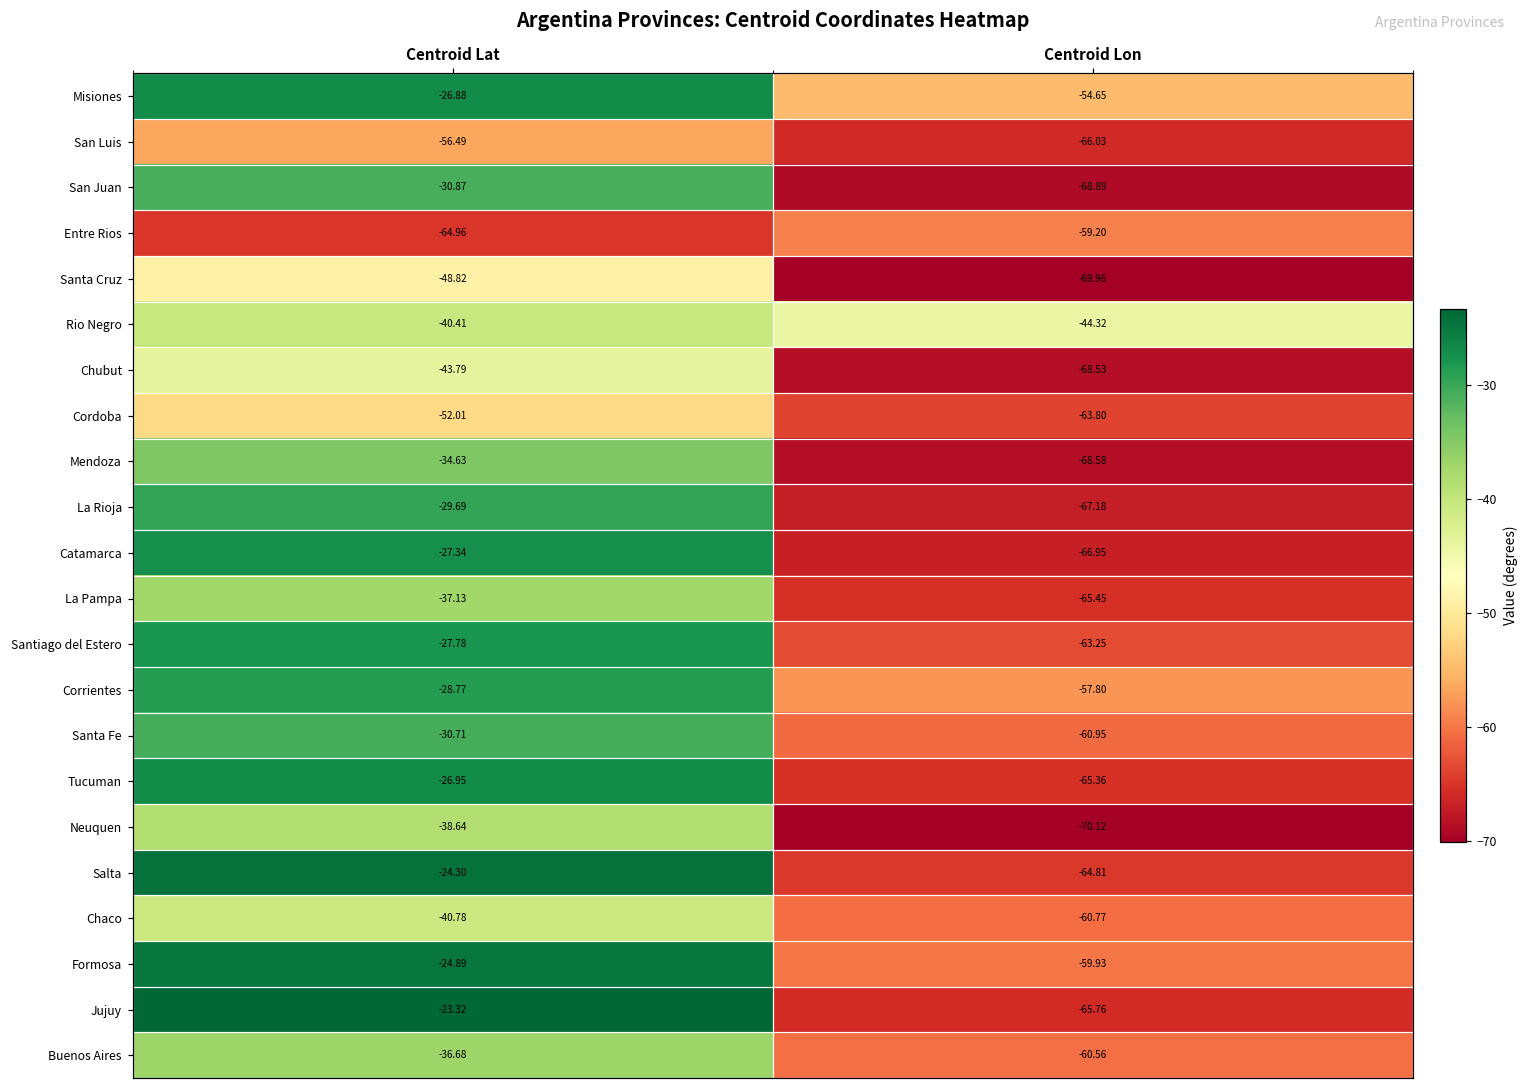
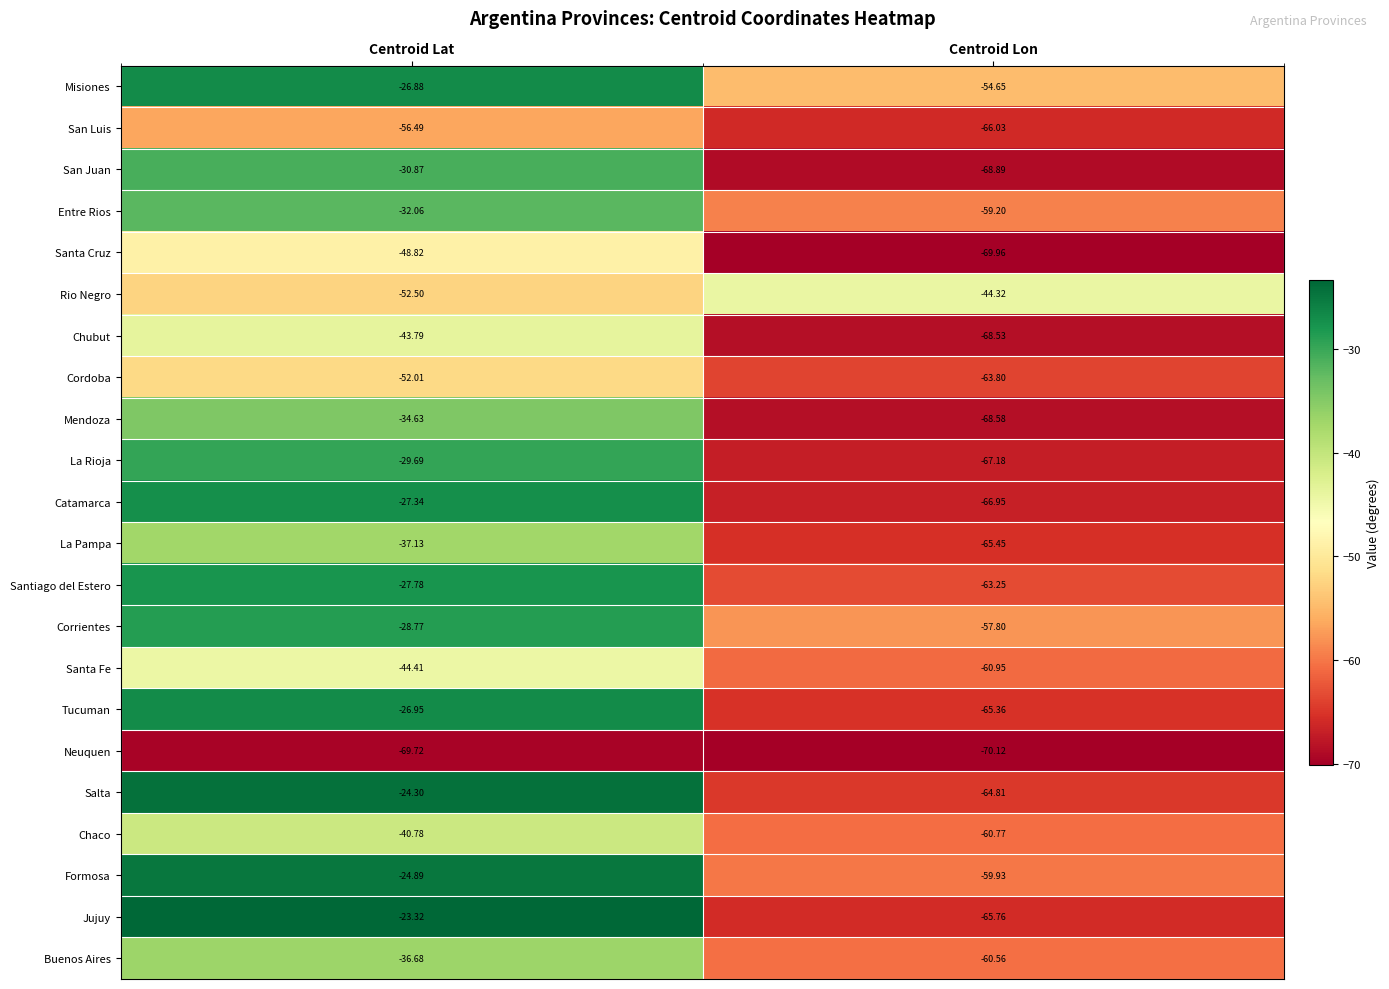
Entre Rios, Centroid Lat: -64.96 -> -32.06
Rio Negro, Centroid Lat: -40.41 -> -52.50
Santa Fe, Centroid Lat: -30.71 -> -44.41
Neuquen, Centroid Lat: -38.64 -> -69.72
